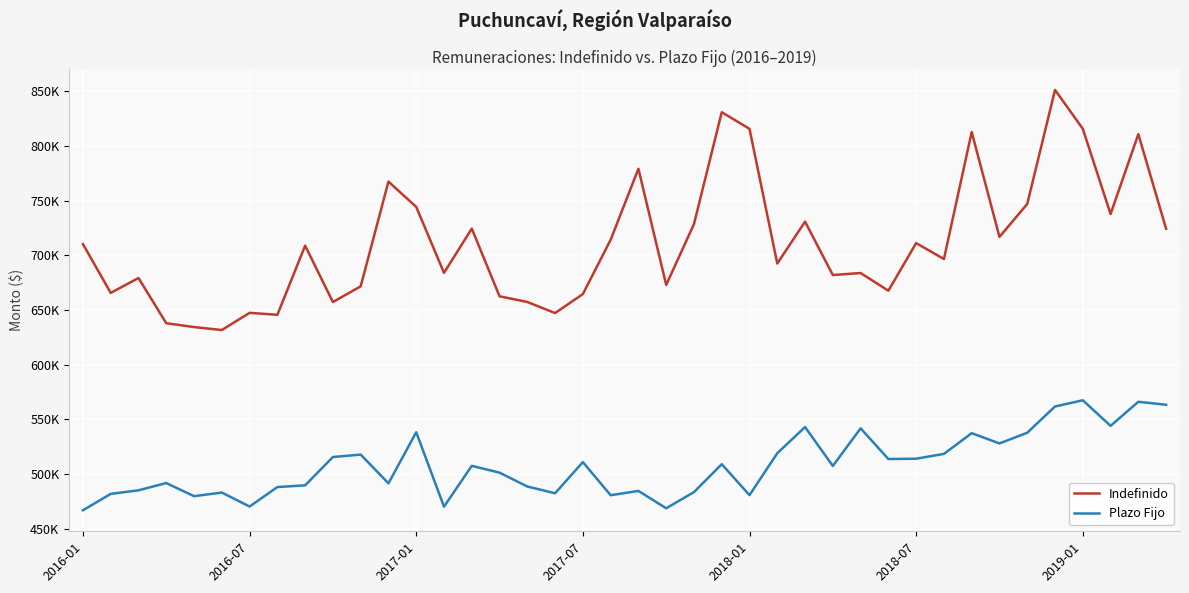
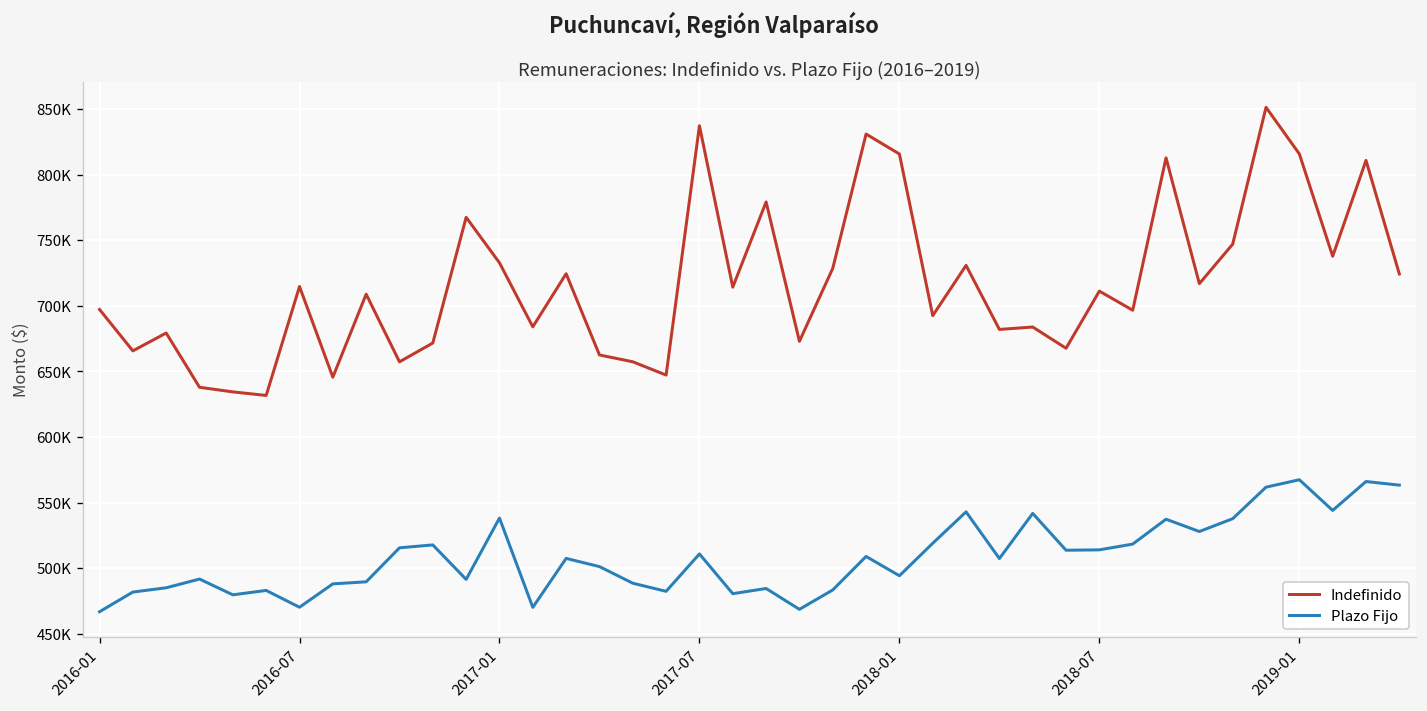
Indefinido, 2016-01: 710000 -> 697000
Indefinido, 2016-07: 647000 -> 715000
Indefinido, 2017-01: 744000 -> 733000
Indefinido, 2017-07: 665000 -> 837000
Plazo Fijo, 2018-01: 481000 -> 494000
